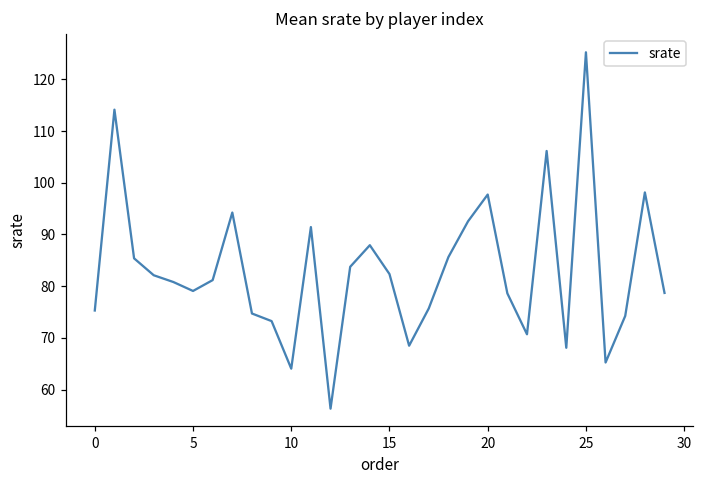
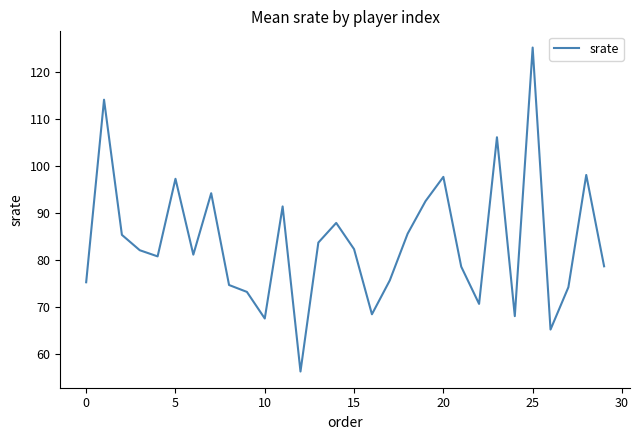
5: 79 -> 97
10: 64 -> 68
